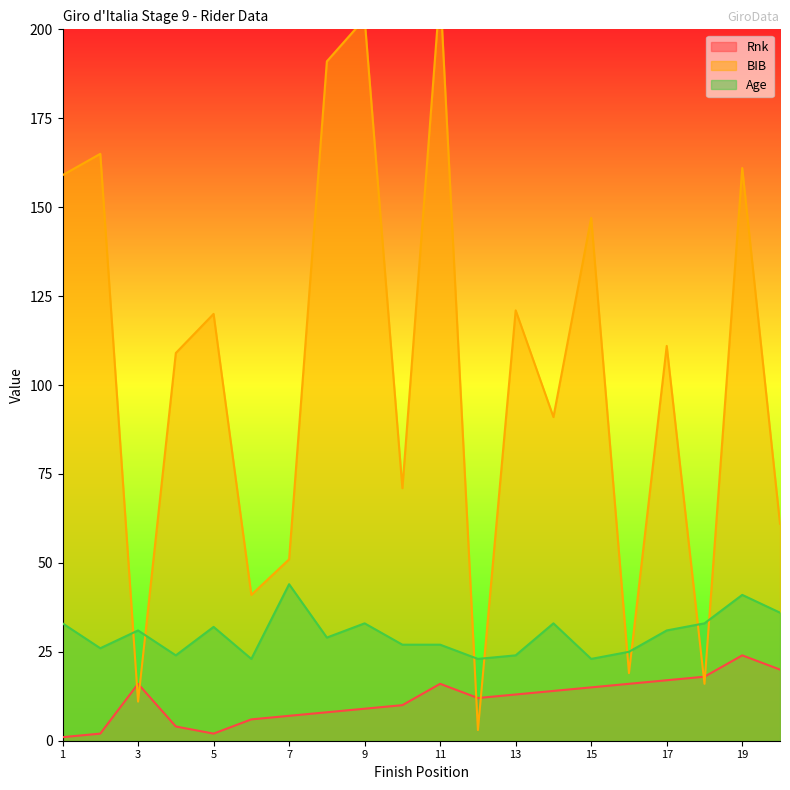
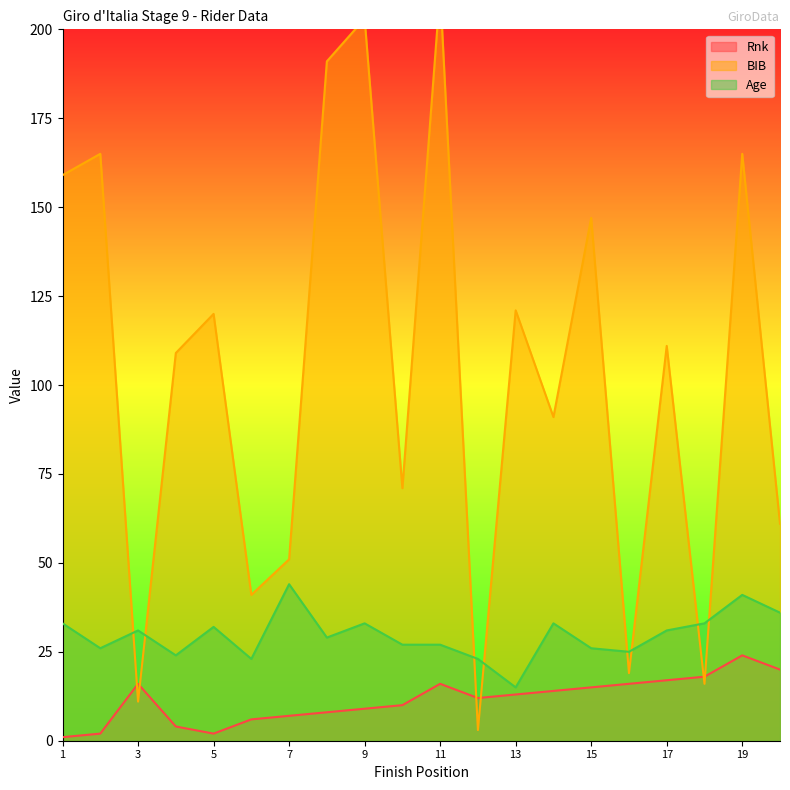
Age, 13: 24 -> 15
Age, 15: 23 -> 26
BIB, 19: 161 -> 165
